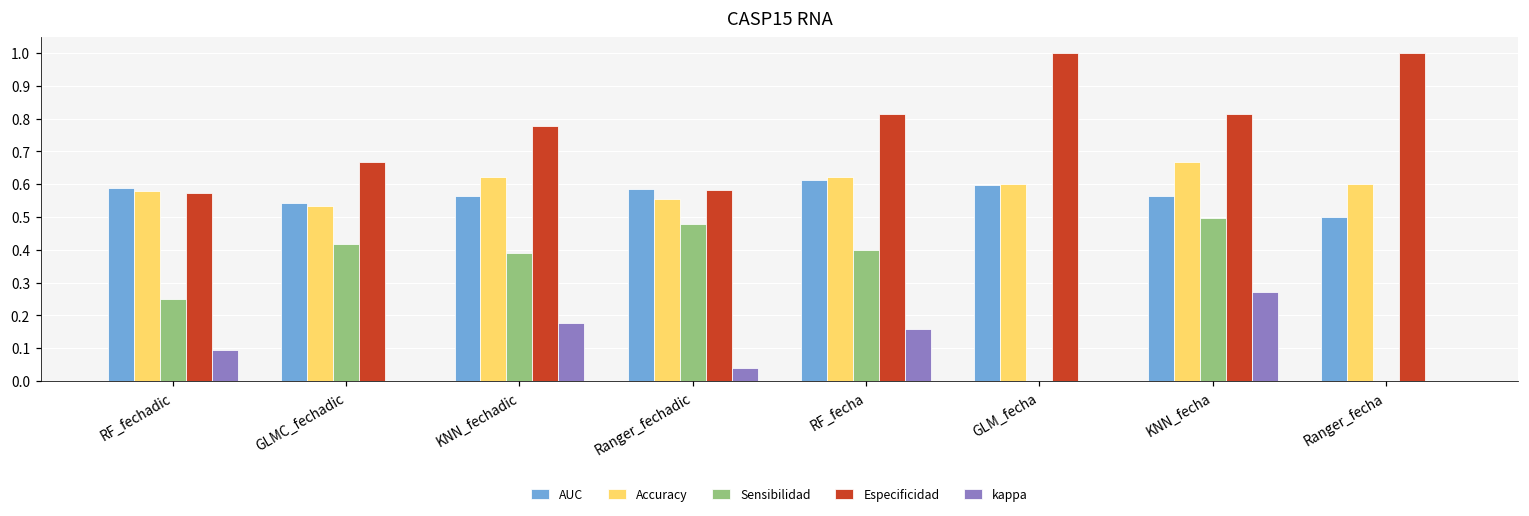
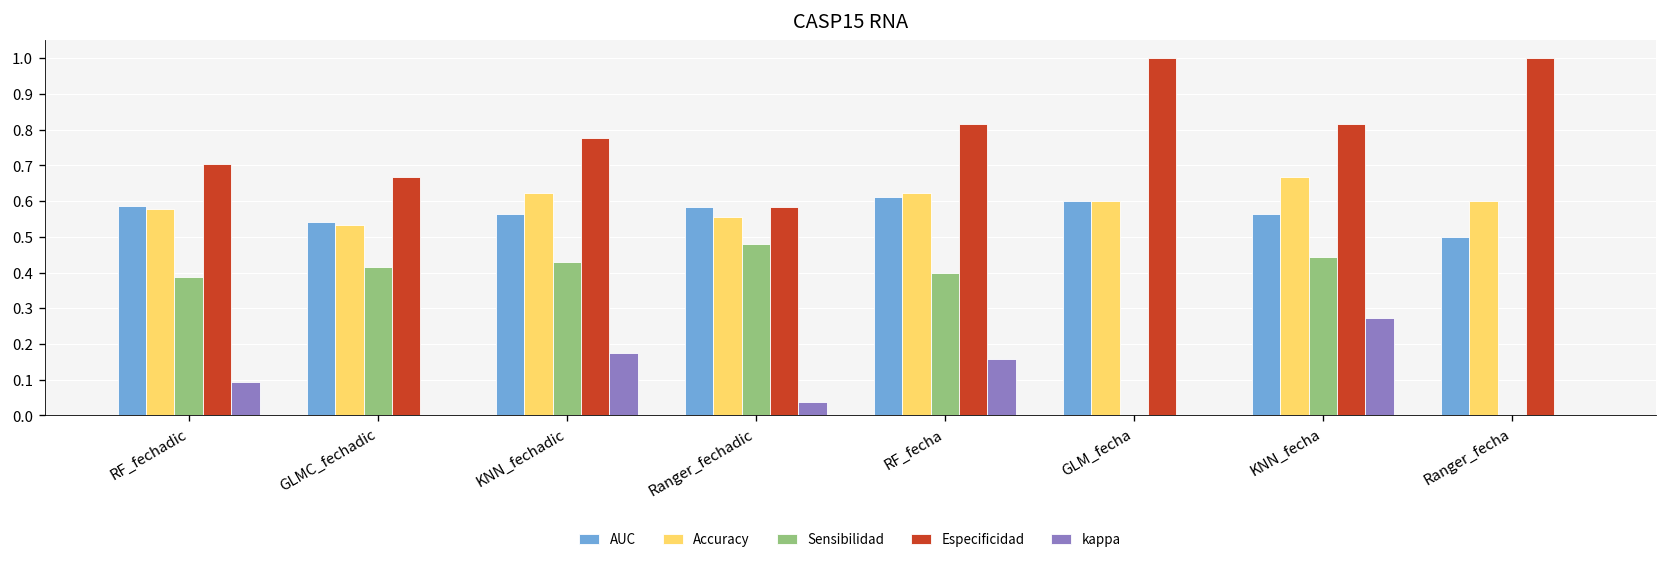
Sensibilidad, RF_fechadic: 0.25 -> 0.39
Especificidad, RF_fechadic: 0.57 -> 0.70
Sensibilidad, KNN_fechadic: 0.39 -> 0.43
Sensibilidad, KNN_fecha: 0.50 -> 0.44
